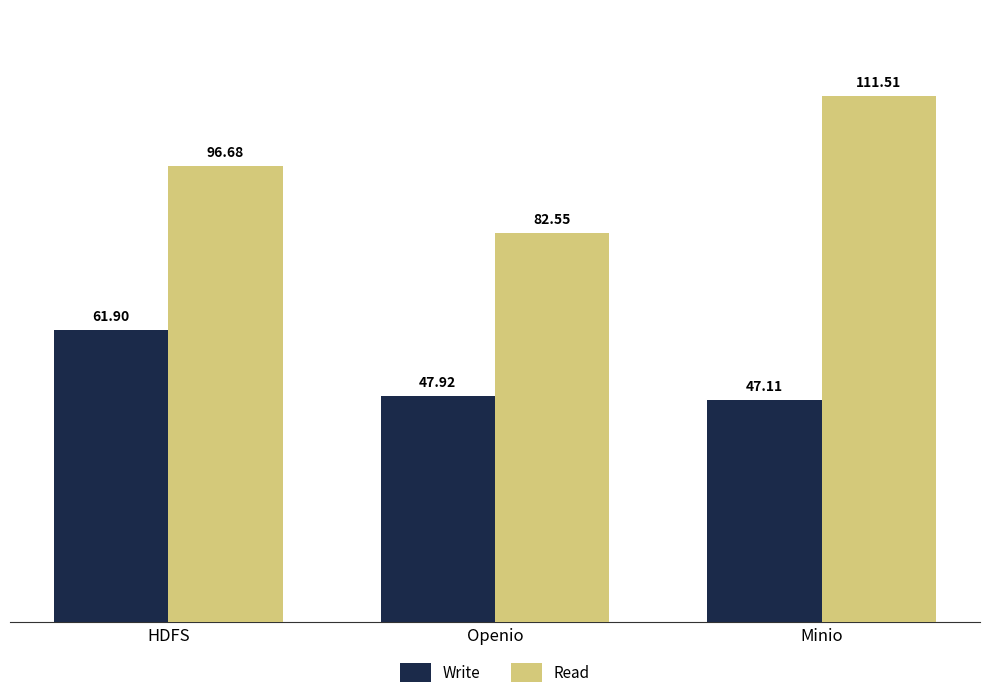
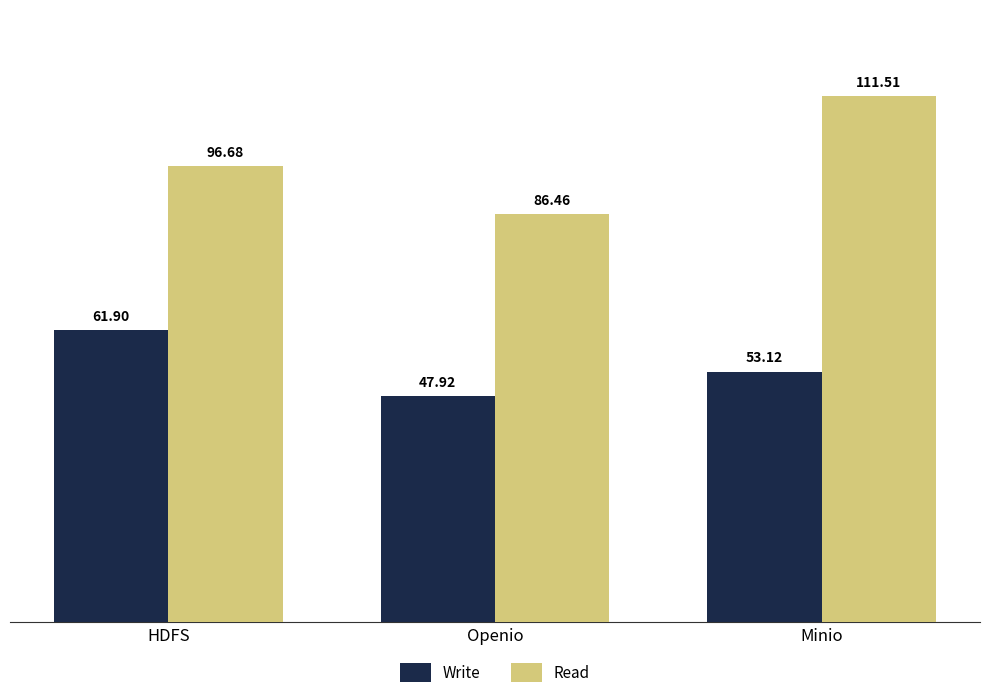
Read, Openio: 82.55 -> 86.46
Write, Minio: 47.11 -> 53.12
